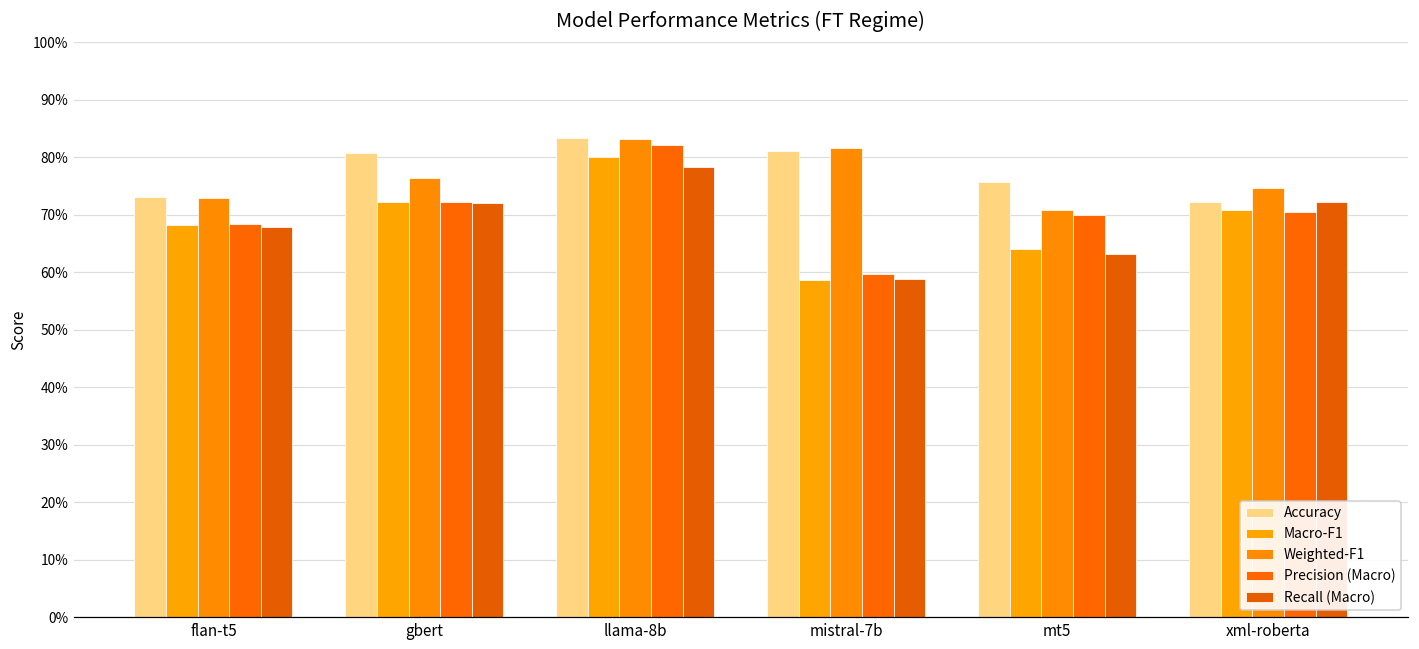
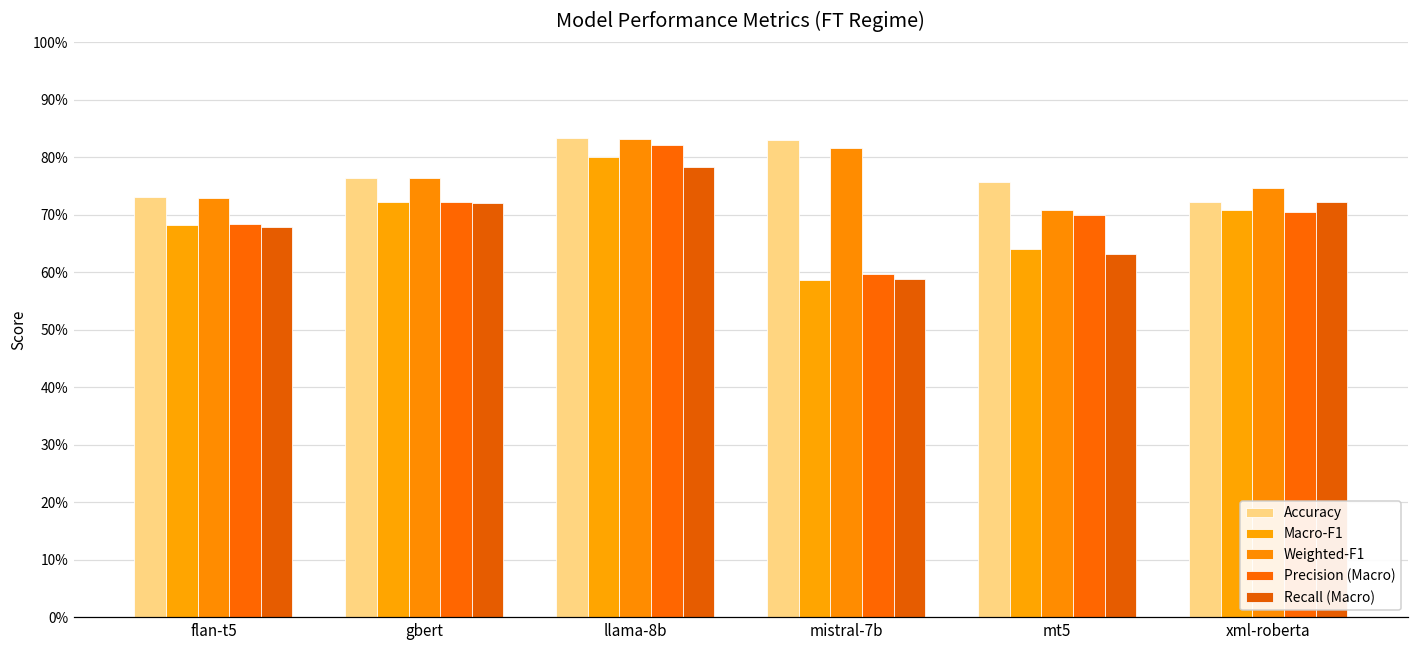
Accuracy, gbert: 81% -> 76%
Accuracy, mistral-7b: 81% -> 83%
